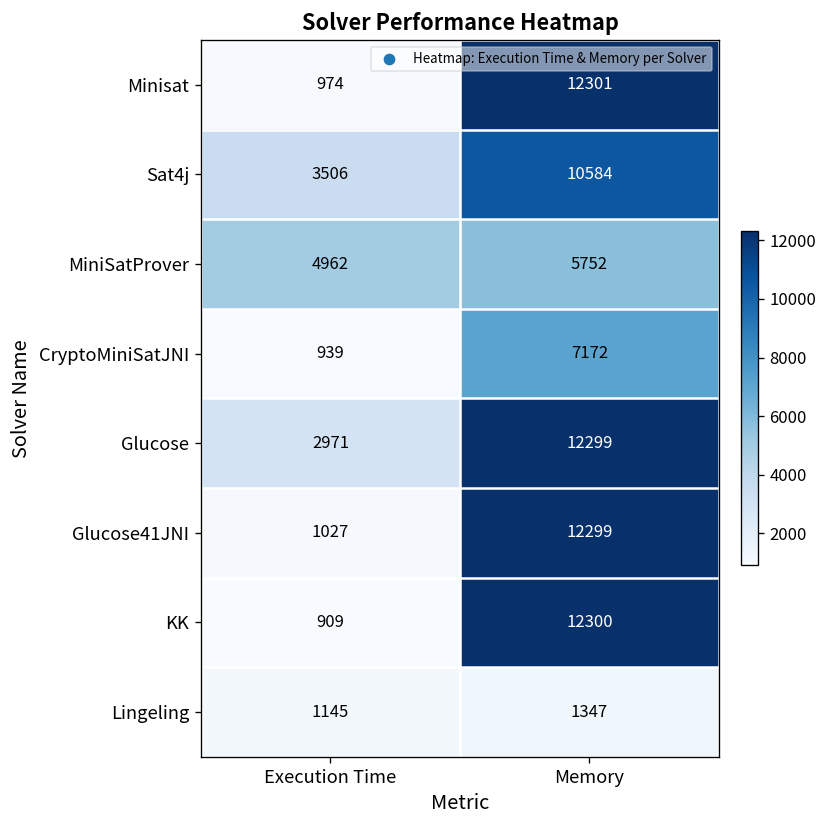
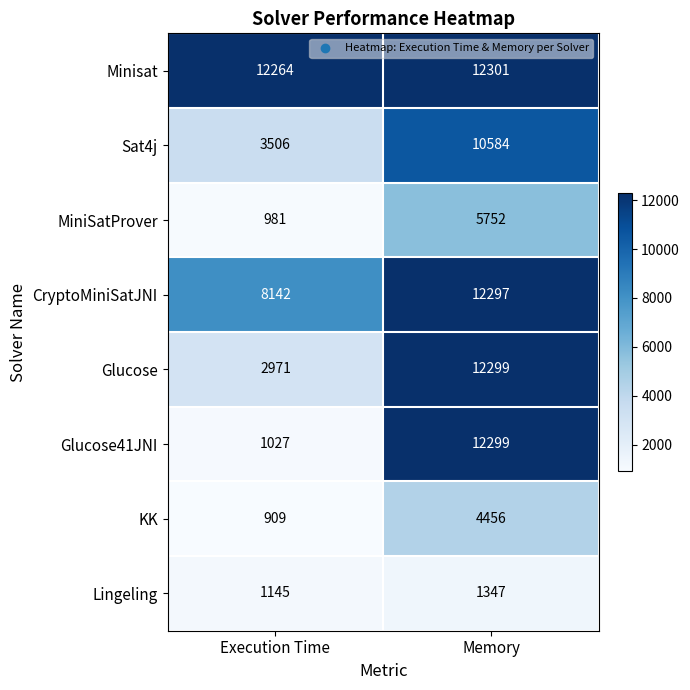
Minisat, Execution Time: 974 -> 12264
MiniSatProver, Execution Time: 4962 -> 981
CryptoMiniSatJNI, Execution Time: 939 -> 8142
CryptoMiniSatJNI, Memory: 7172 -> 12297
KK, Memory: 12300 -> 4456
